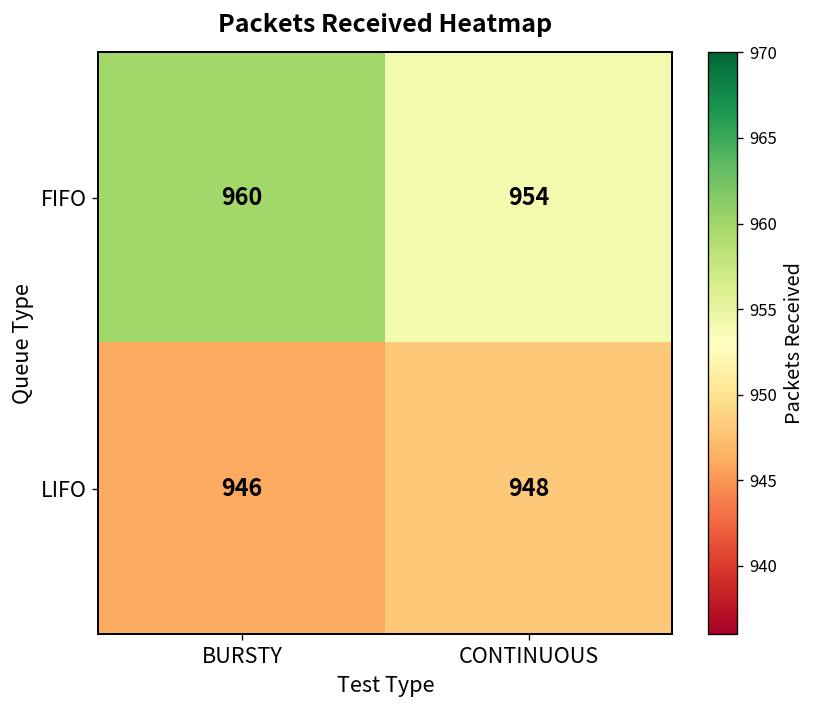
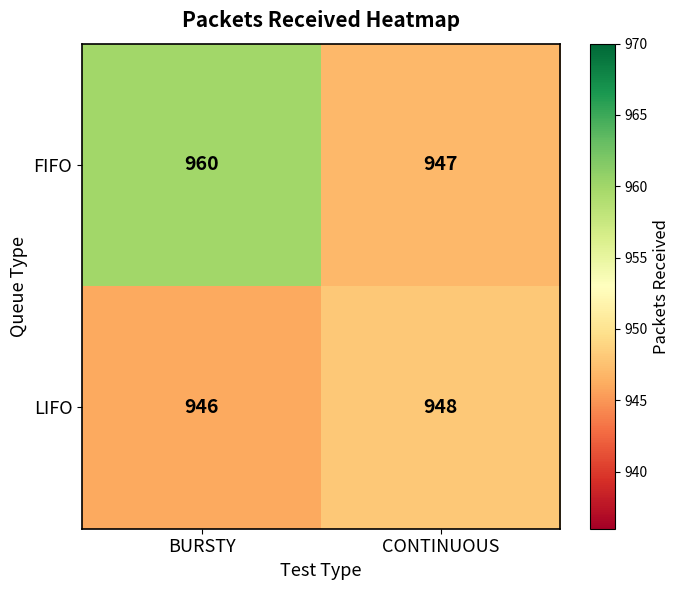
FIFO, CONTINUOUS: 954 -> 947
